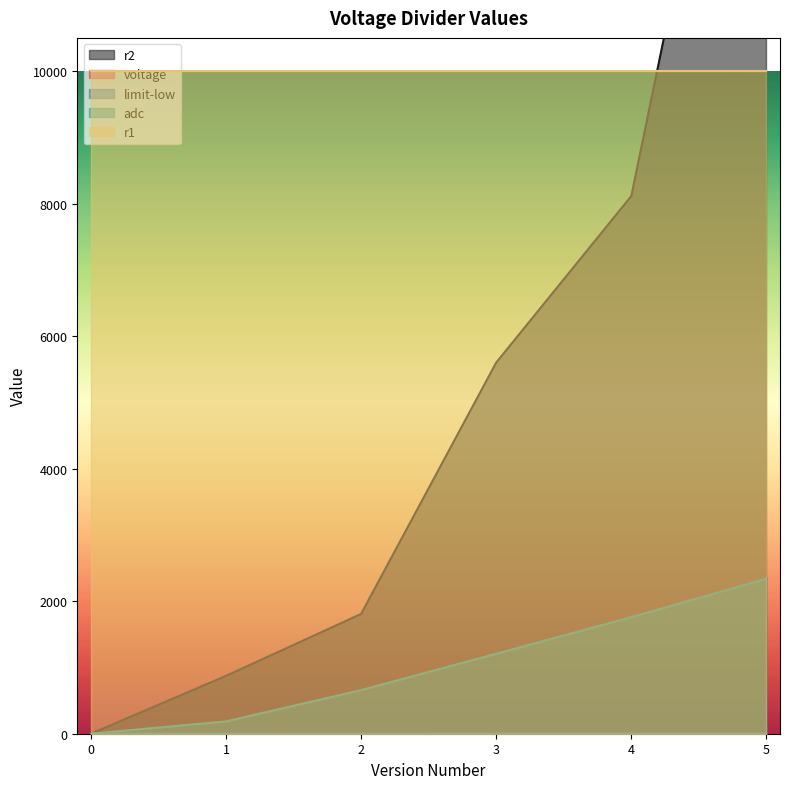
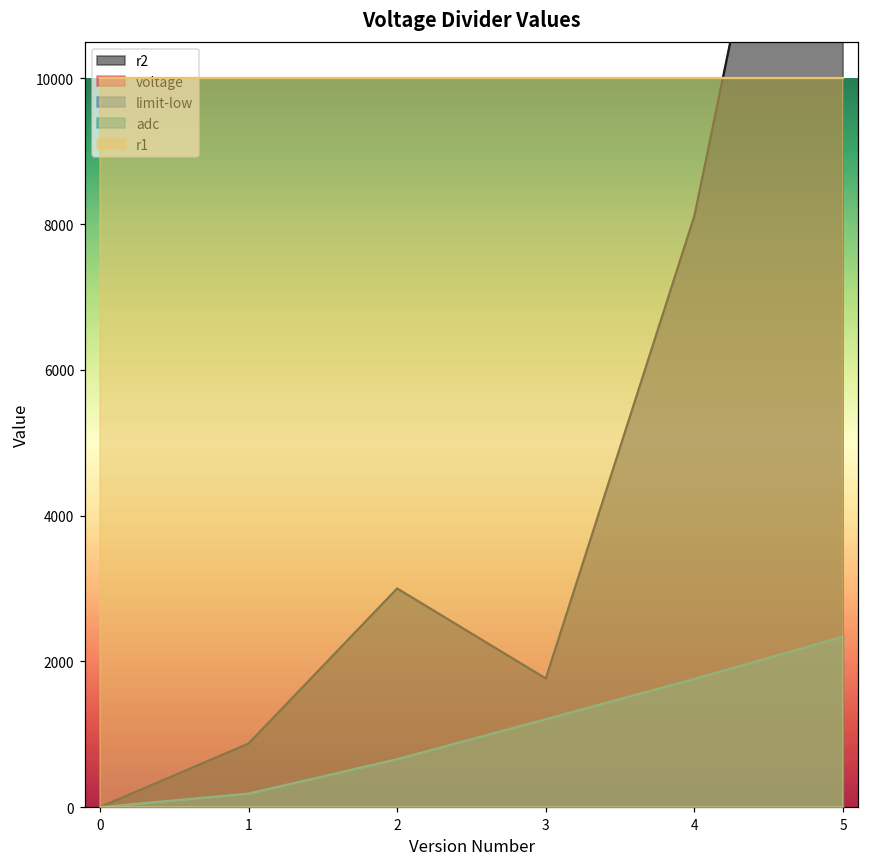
r2, 2: 1800 -> 3000
r2, 3: 5600 -> 1800
